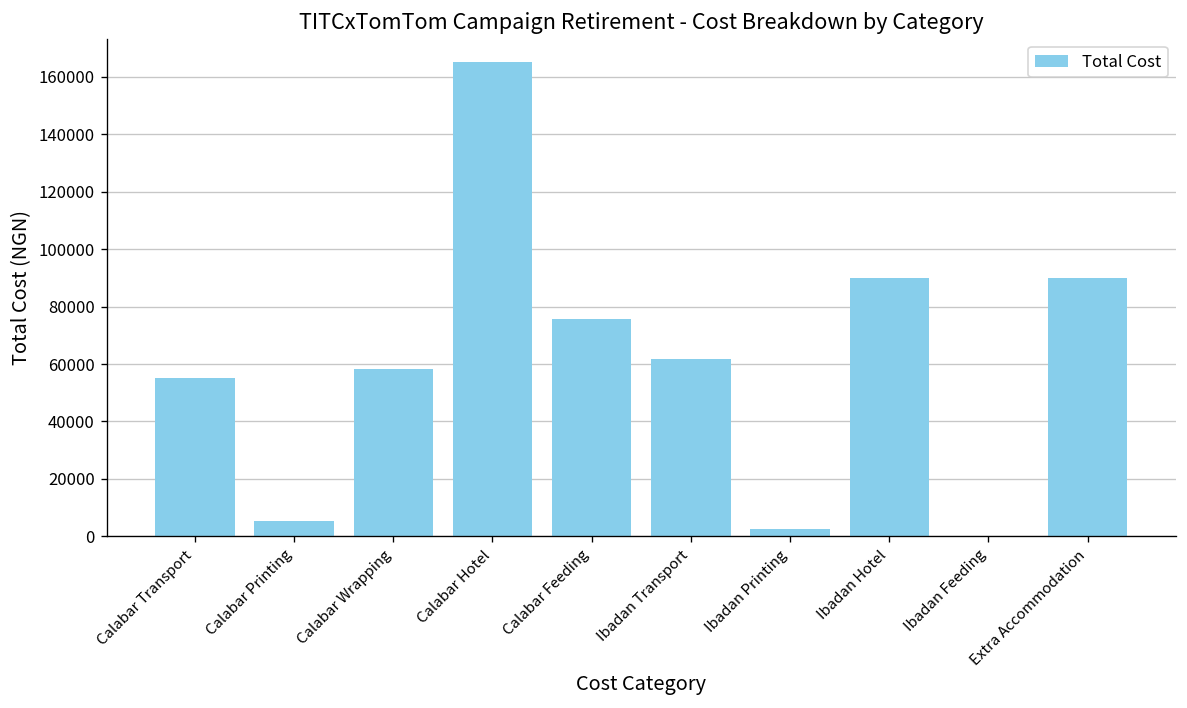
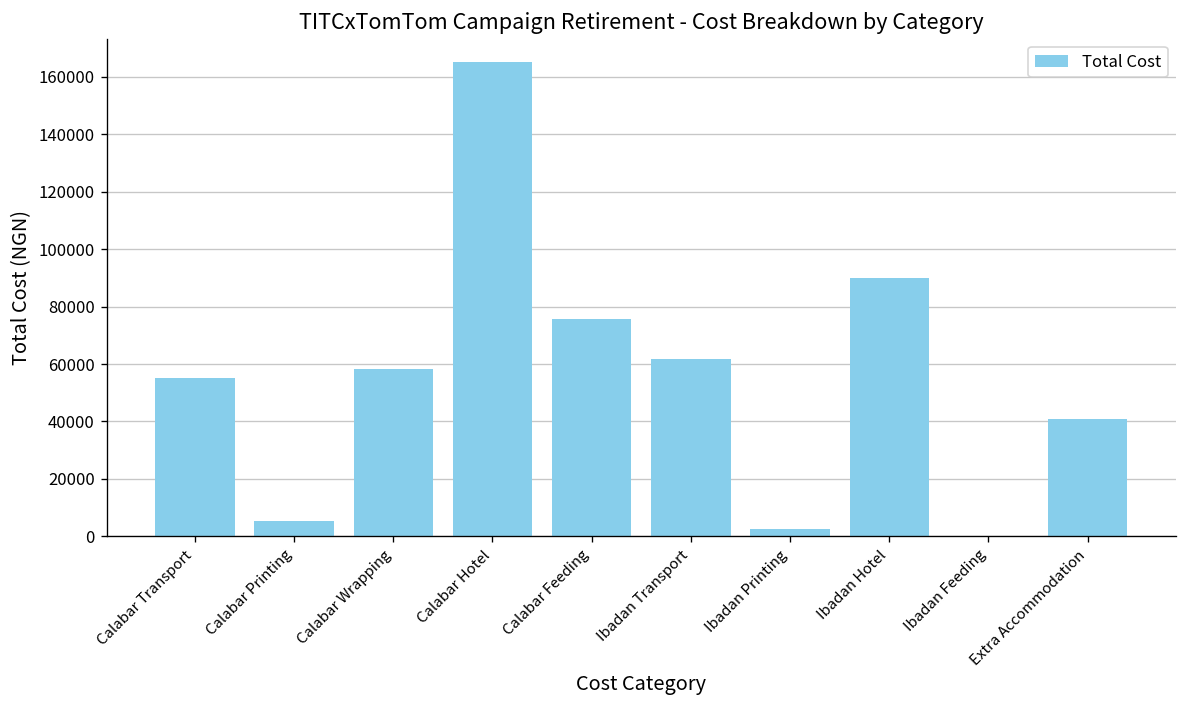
Extra Accommodation: 90000 -> 41000
